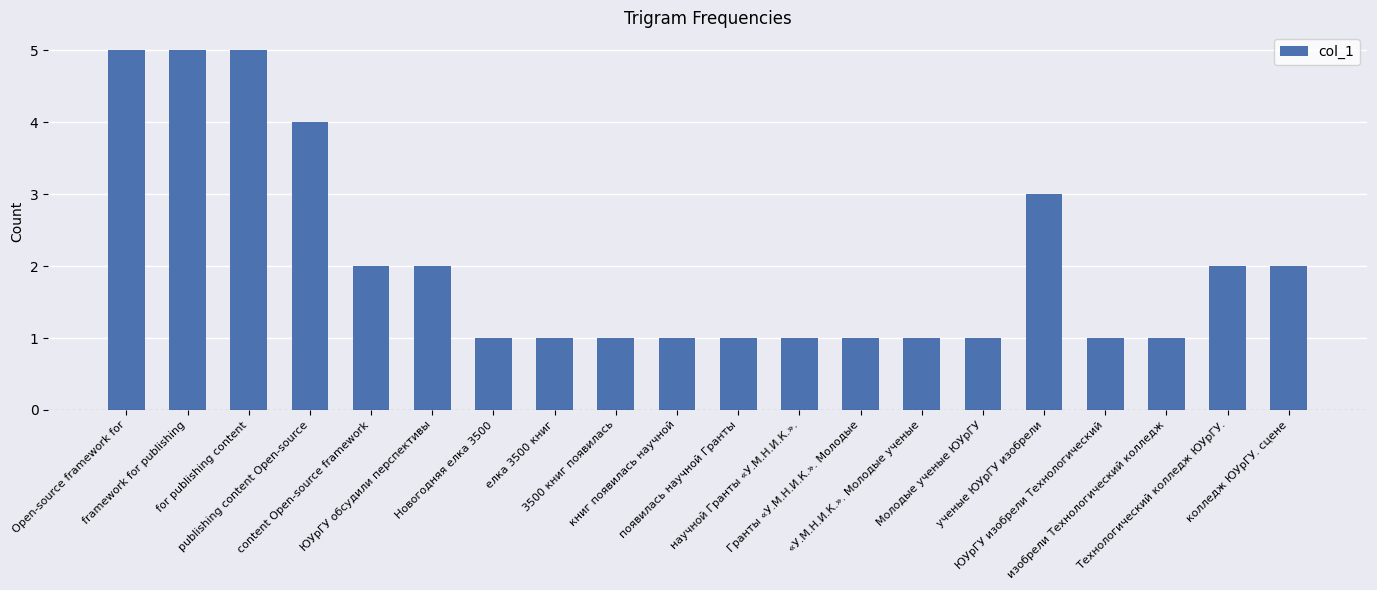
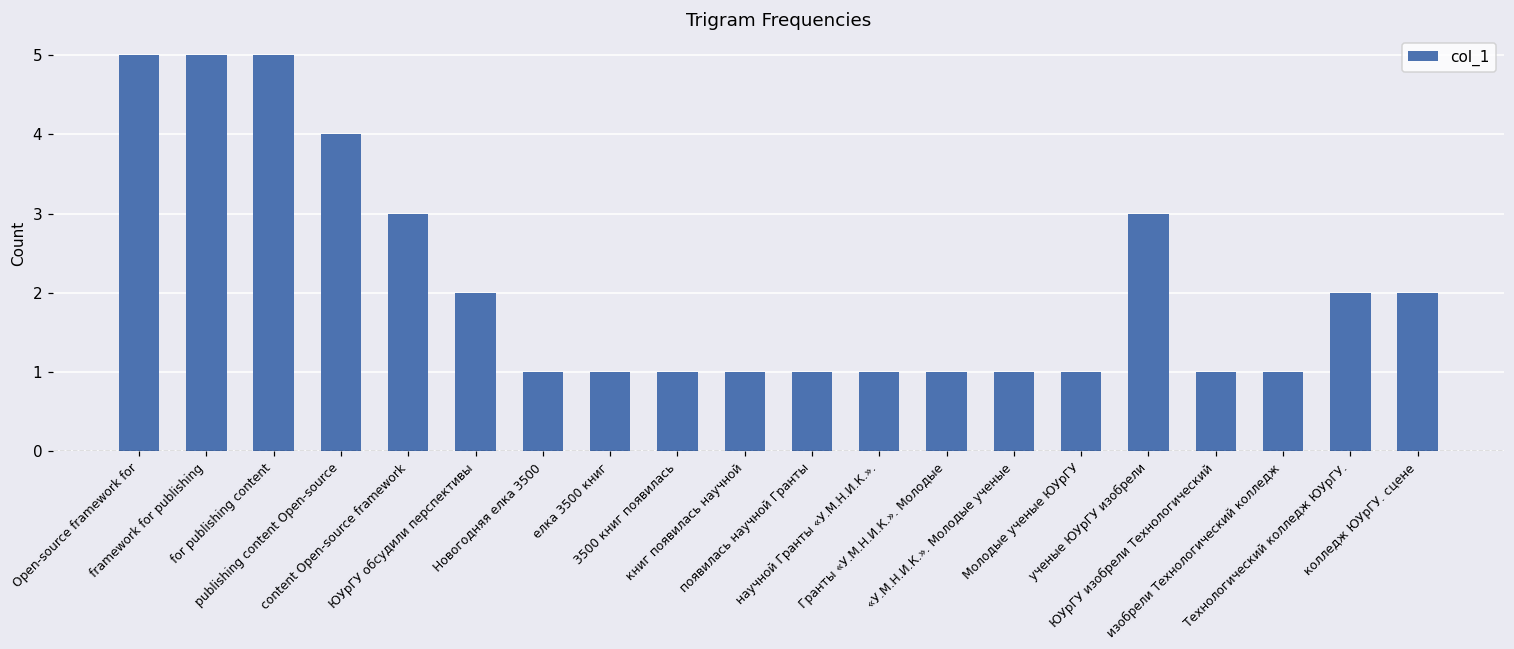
content Open-source framework: 2 -> 3
